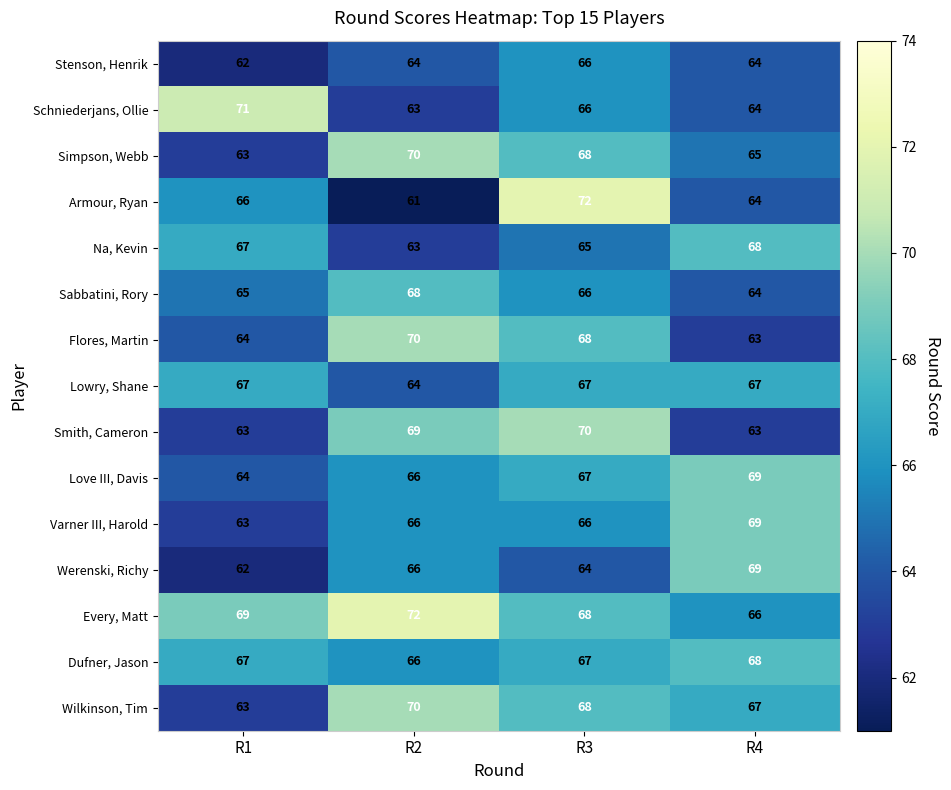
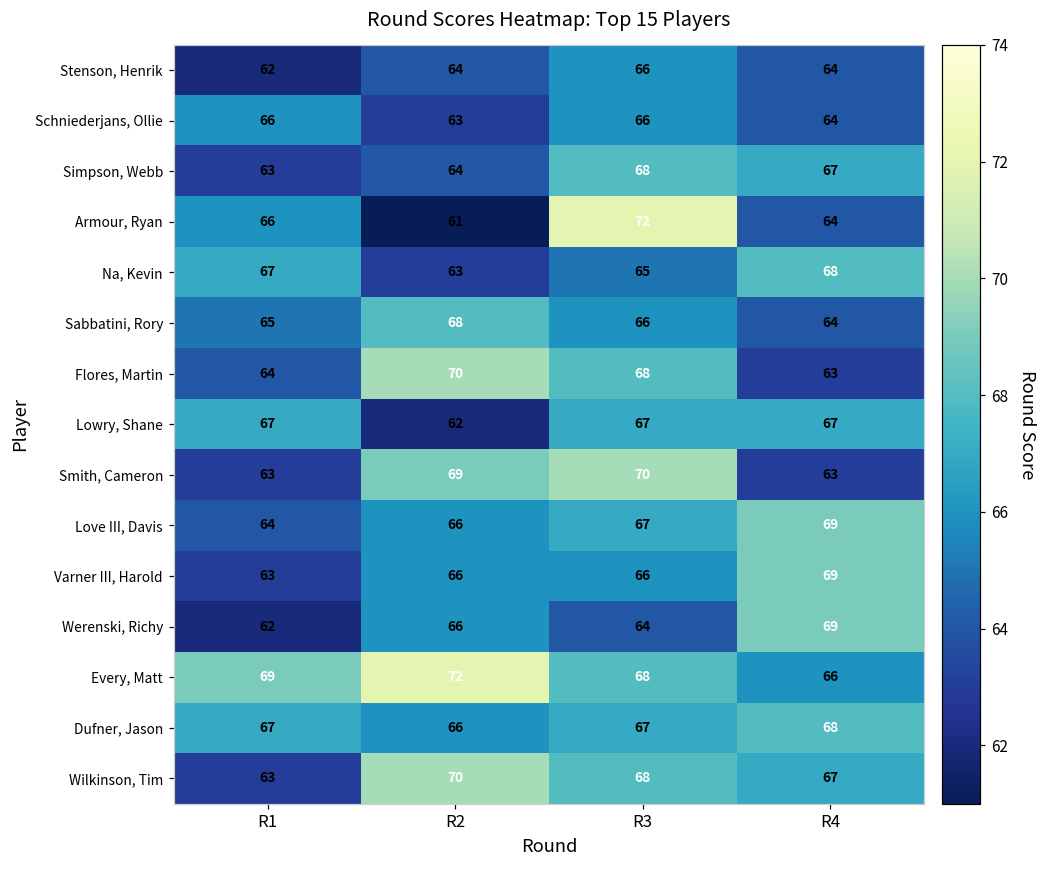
Schniederjans, Ollie, R1: 71 -> 66
Simpson, Webb, R2: 70 -> 64
Simpson, Webb, R4: 65 -> 67
Lowry, Shane, R2: 64 -> 62
